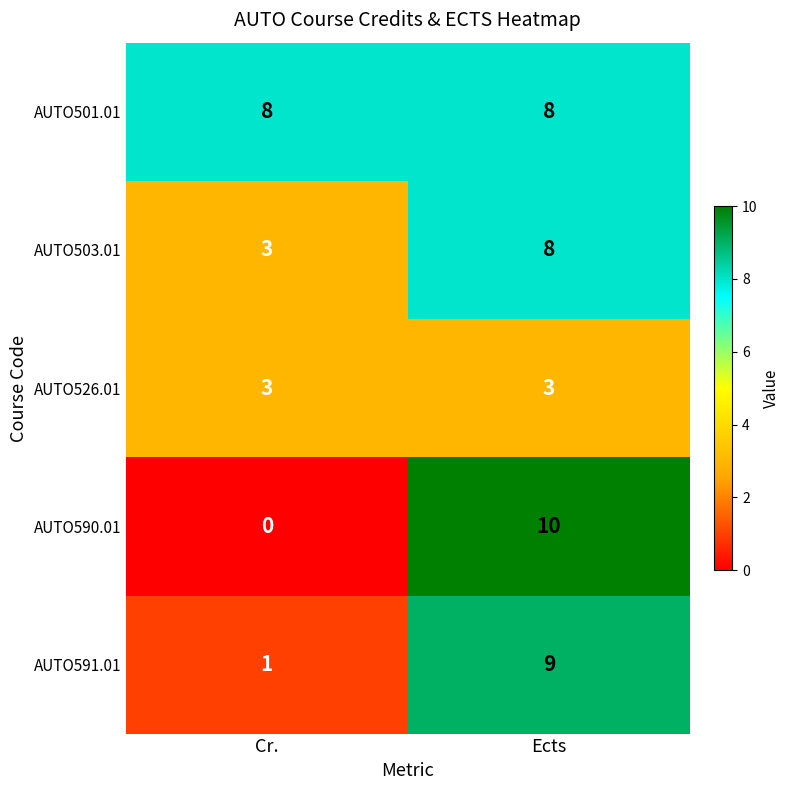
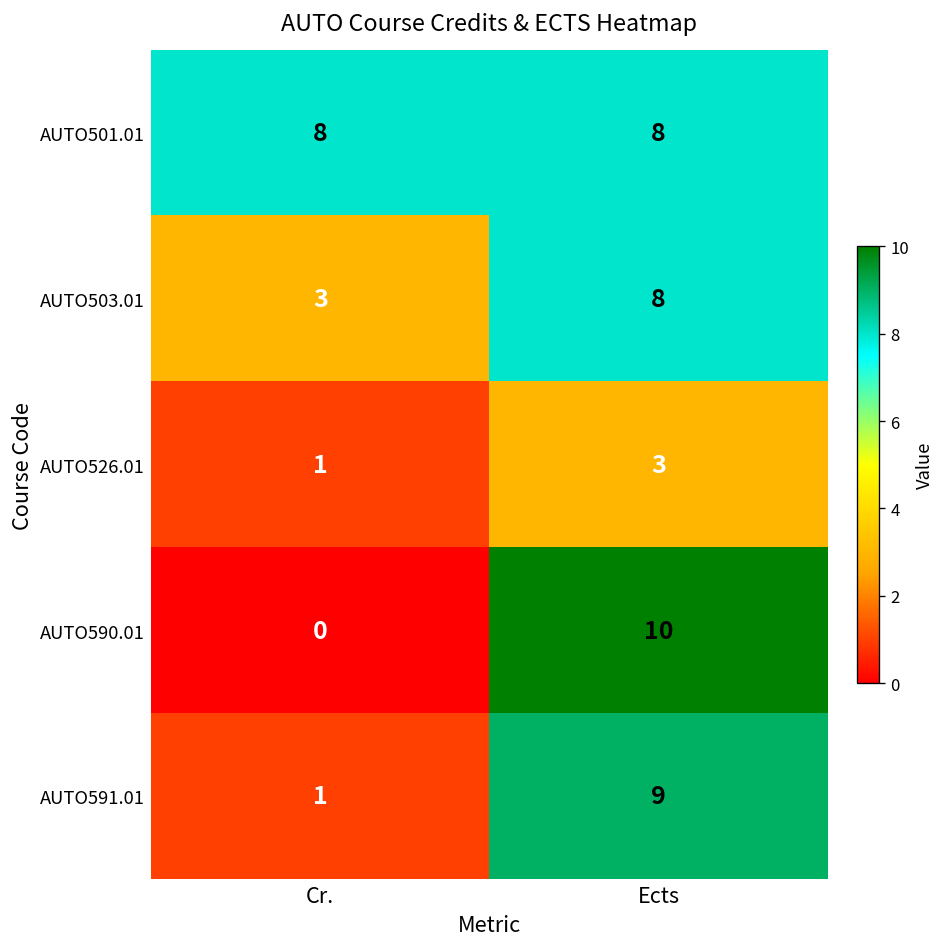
AUTO526.01, Cr.: 3 -> 1
